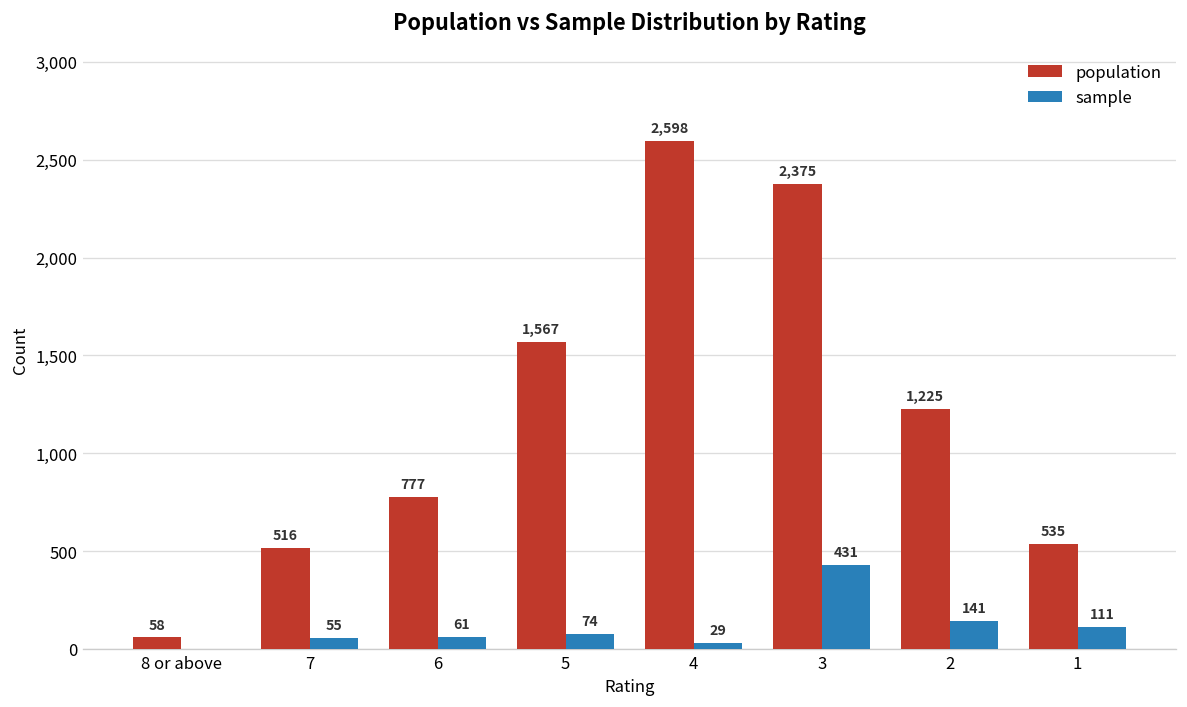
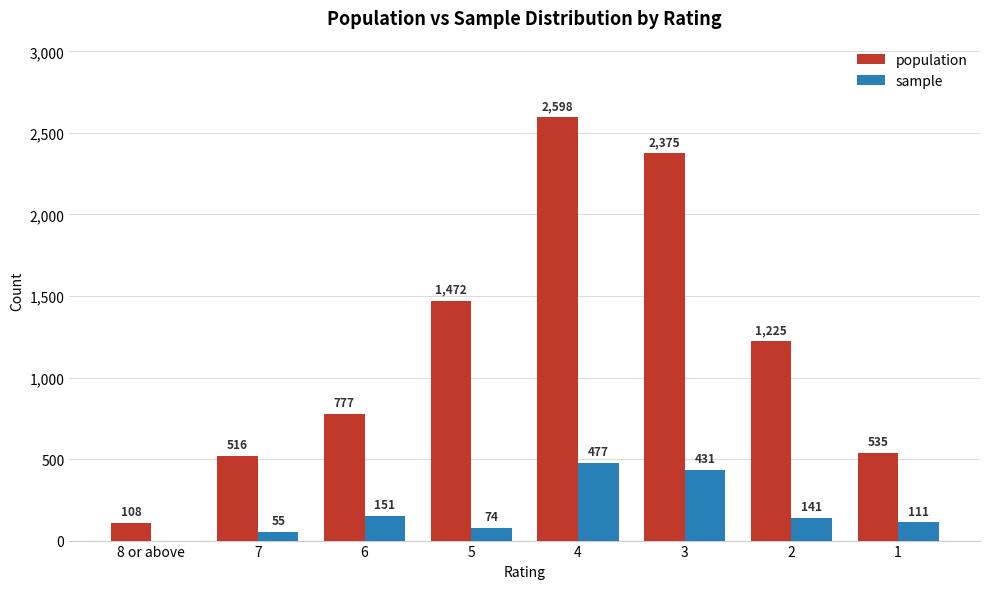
population, 8 or above: 58 -> 108
sample, 6: 61 -> 151
population, 5: 1,567 -> 1,472
sample, 4: 29 -> 477
